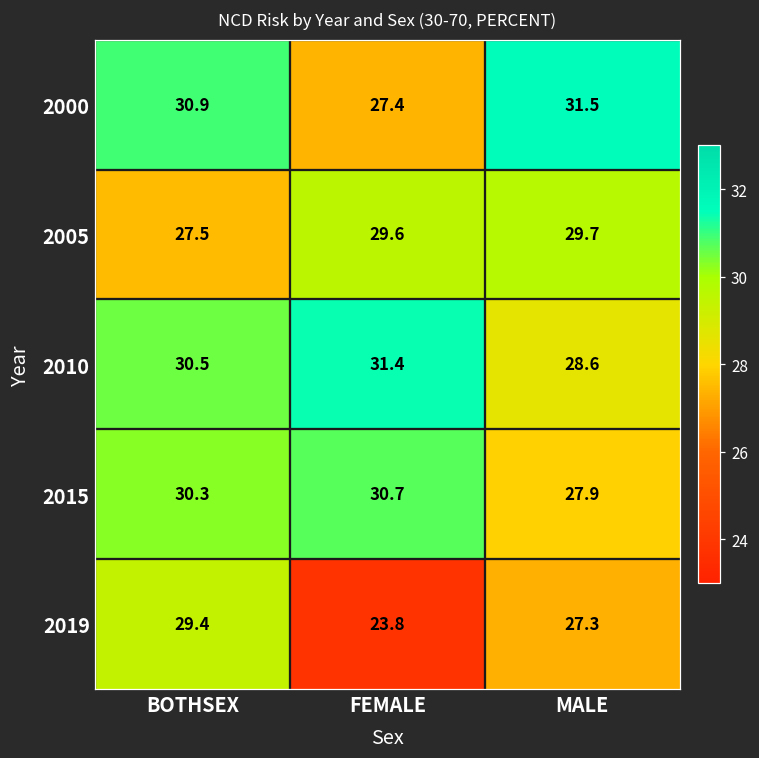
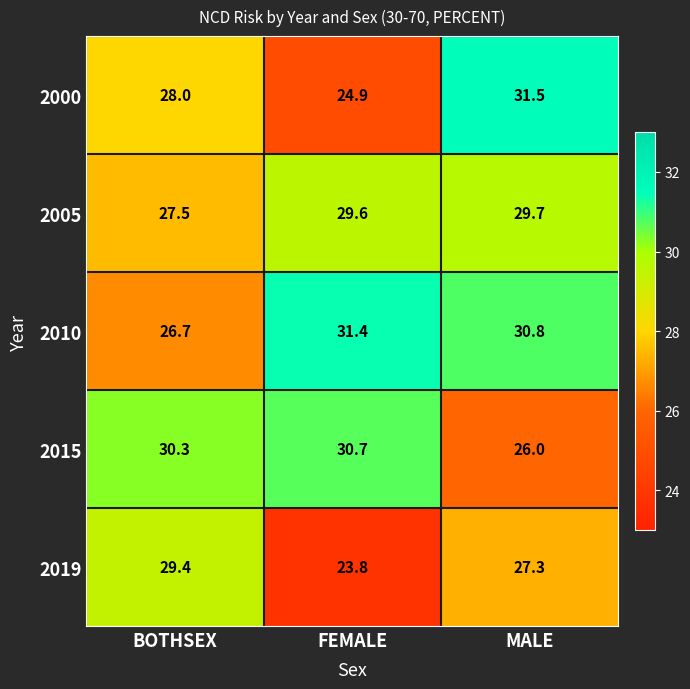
2000, BOTHSEX: 30.9 -> 28.0
2000, FEMALE: 27.4 -> 24.9
2010, BOTHSEX: 30.5 -> 26.7
2010, MALE: 28.6 -> 30.8
2015, MALE: 27.9 -> 26.0
